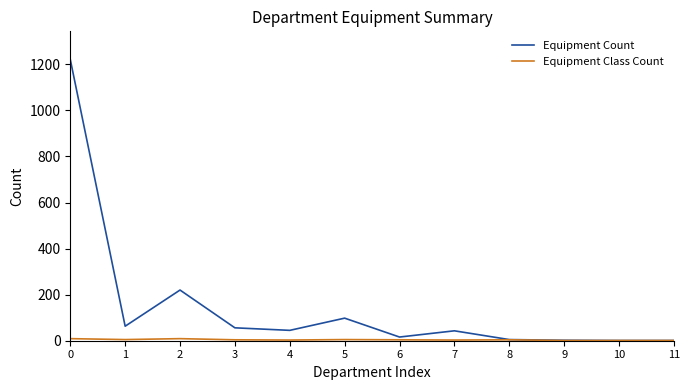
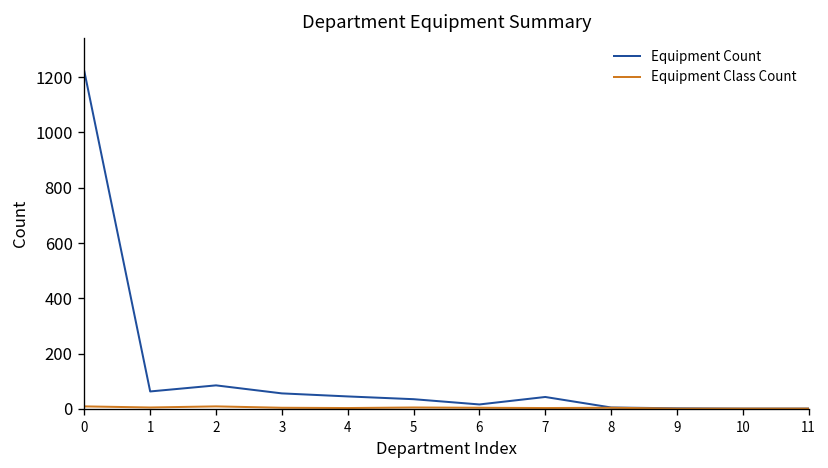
Equipment Count, 2: 220 -> 90
Equipment Count, 5: 100 -> 40
